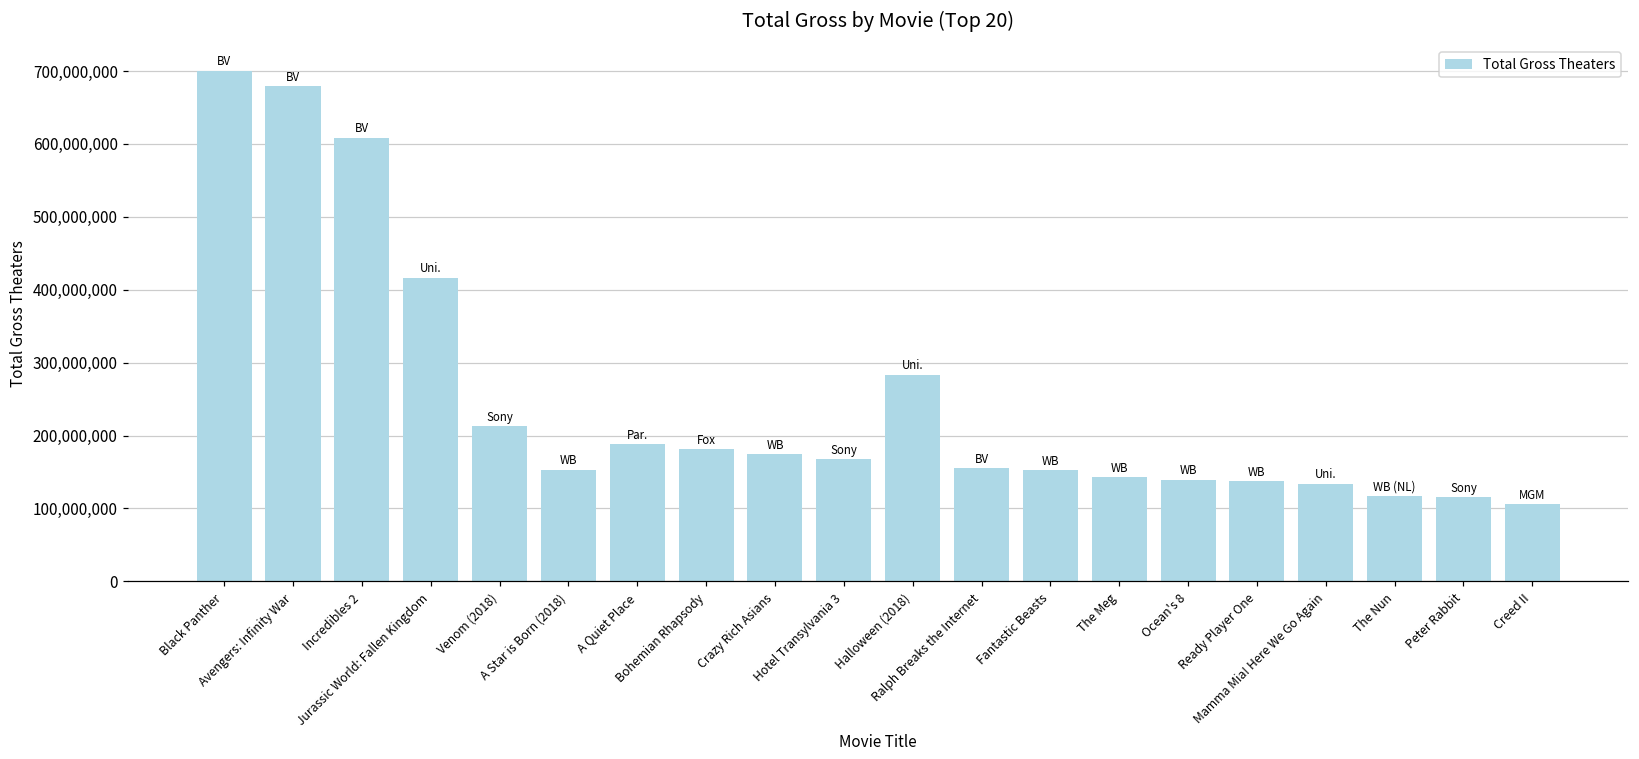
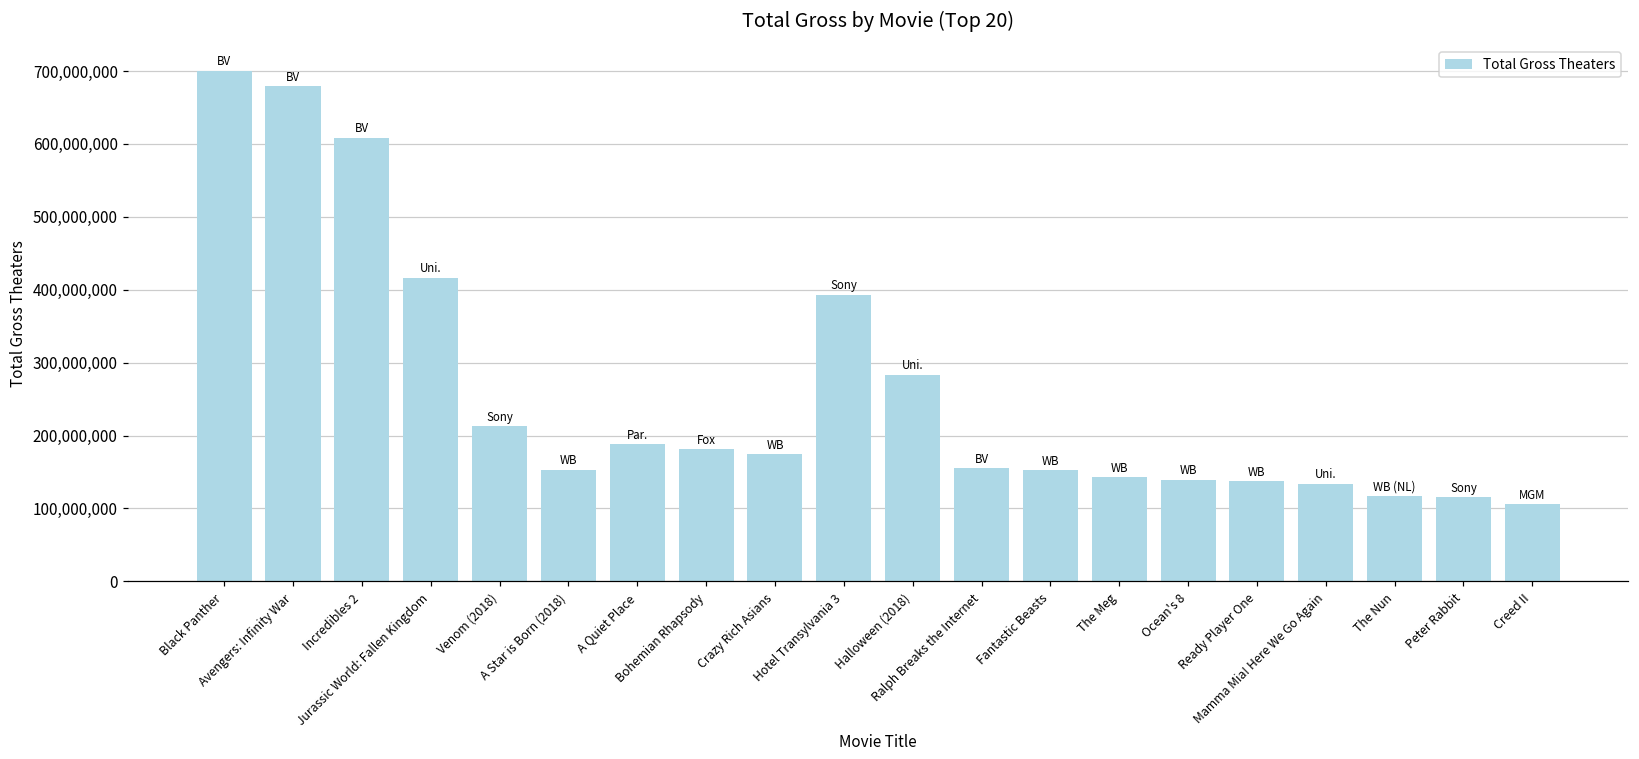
Hotel Transylvania 3: 170,000,000 -> 390,000,000
